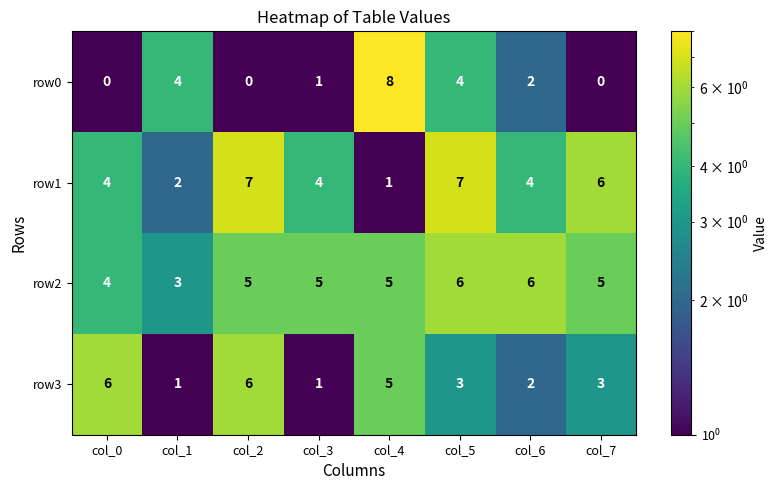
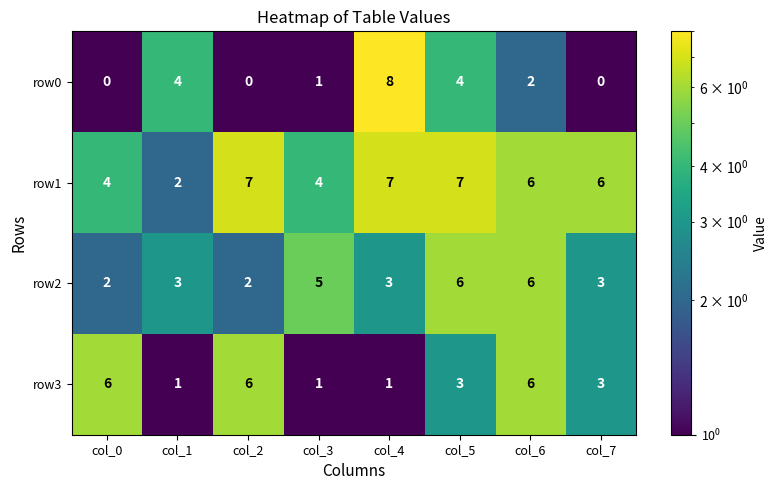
row1, col_4: 1 -> 7
row1, col_6: 4 -> 6
row2, col_0: 4 -> 2
row2, col_2: 5 -> 2
row2, col_4: 5 -> 3
row2, col_7: 5 -> 3
row3, col_4: 5 -> 1
row3, col_6: 2 -> 6
